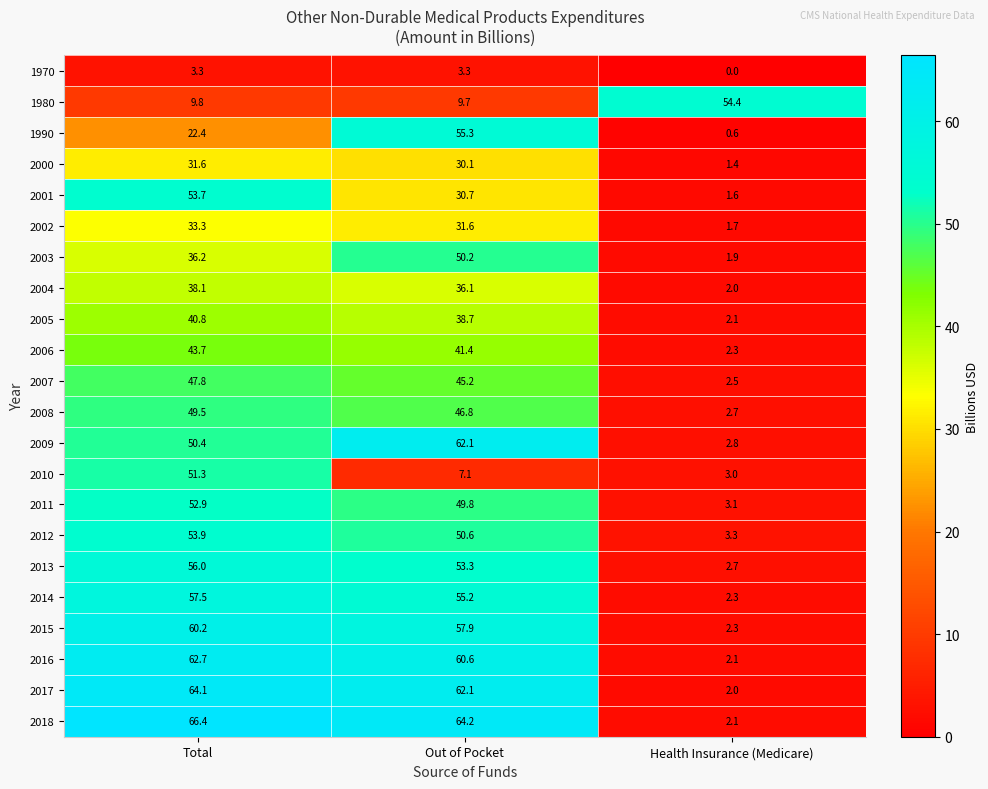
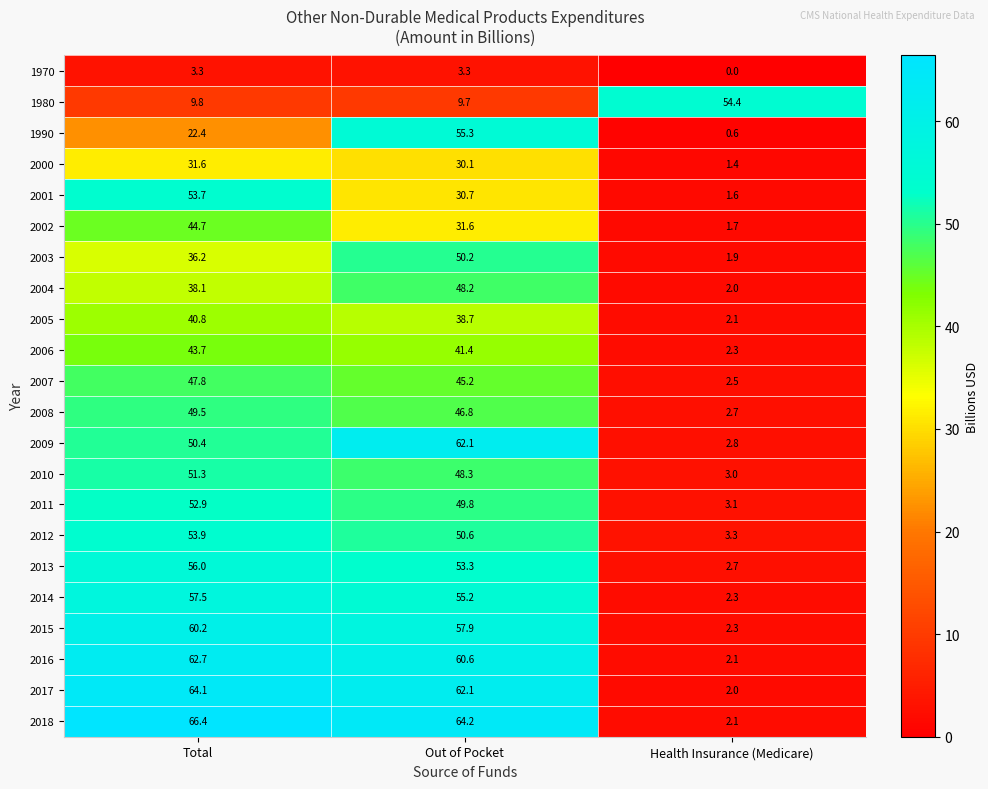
2002, Total: 33.3 -> 44.7
2004, Out of Pocket: 36.1 -> 48.2
2010, Out of Pocket: 7.1 -> 48.3
